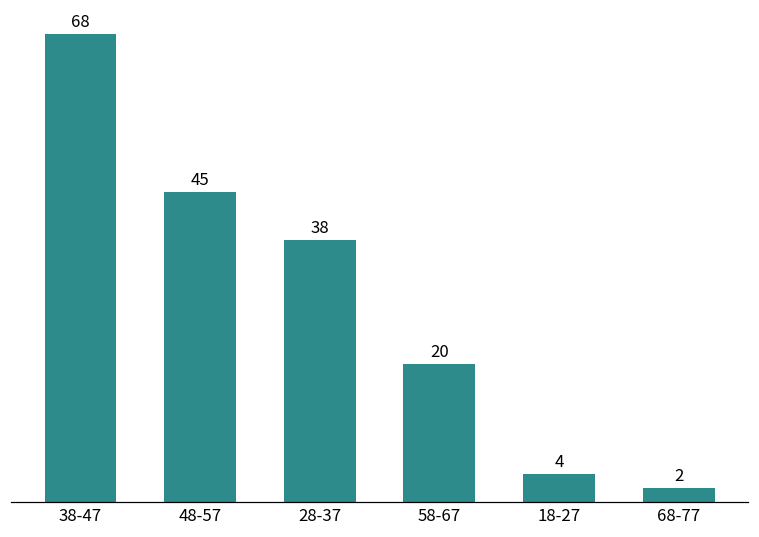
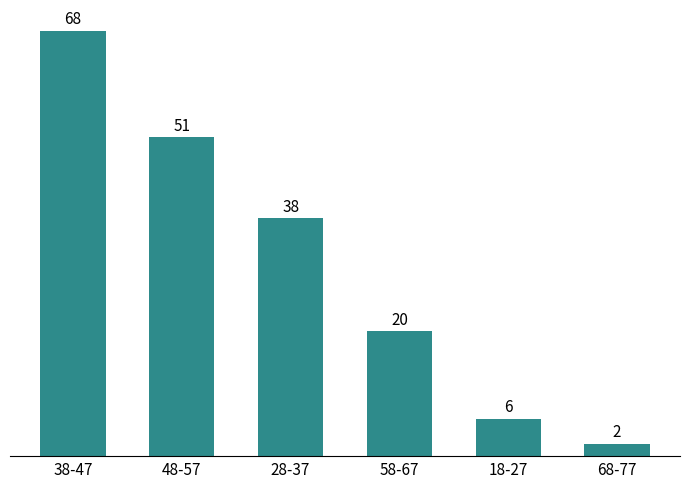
48-57: 45 -> 51
18-27: 4 -> 6
